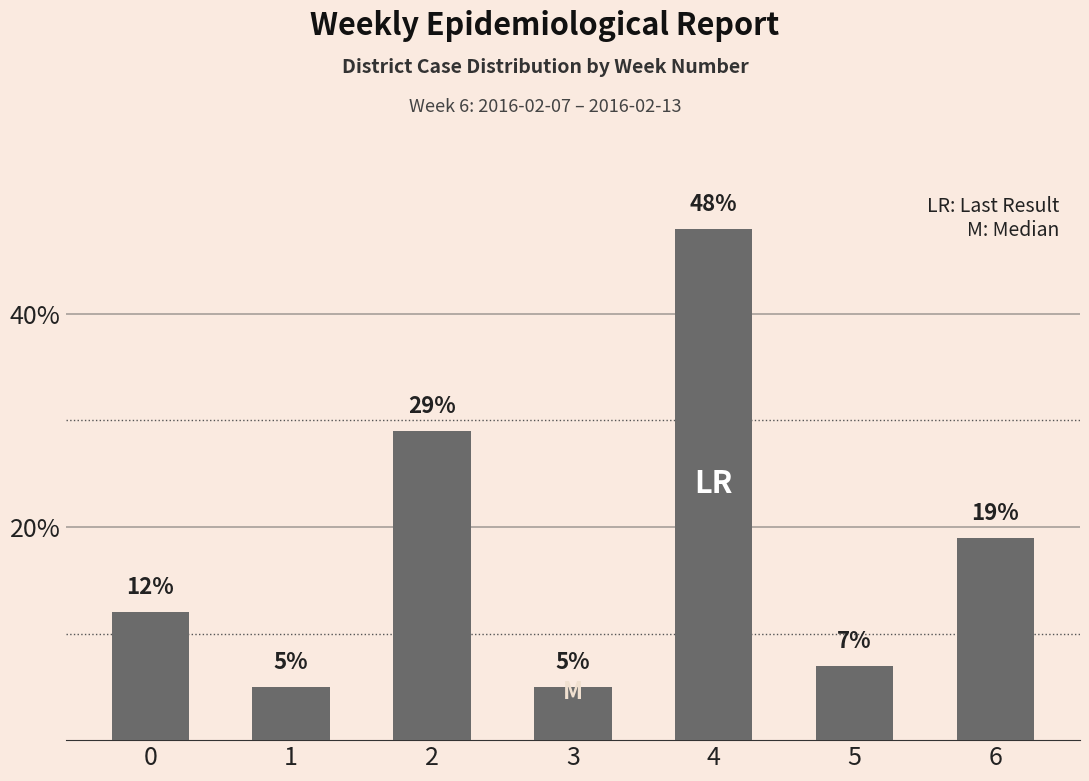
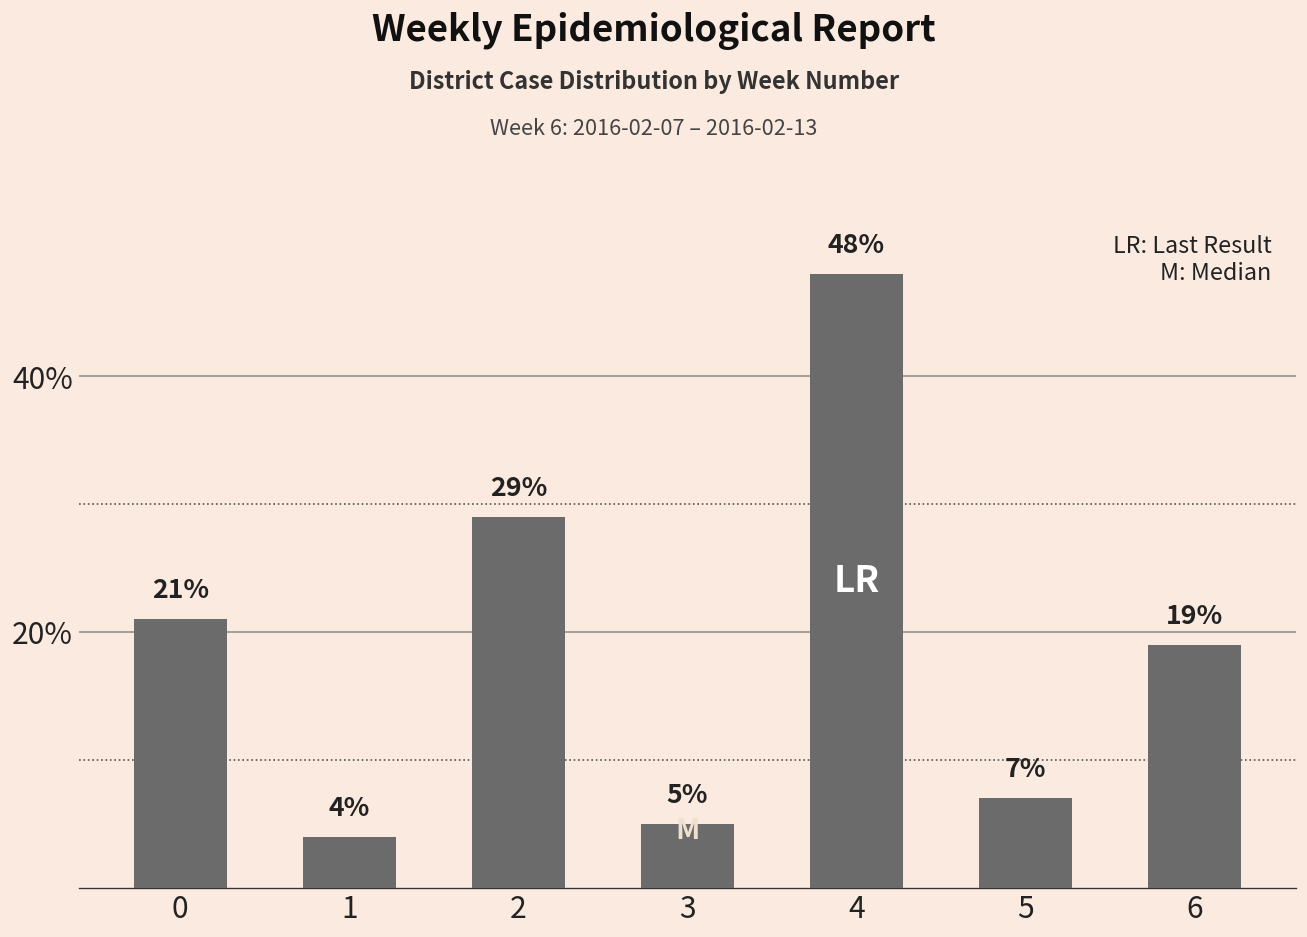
0: 12% -> 21%
1: 5% -> 4%
